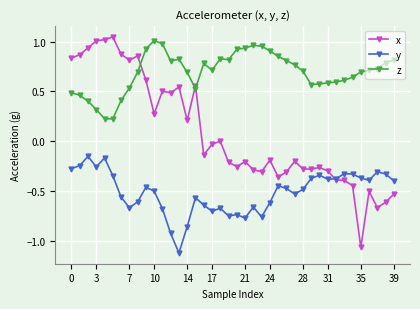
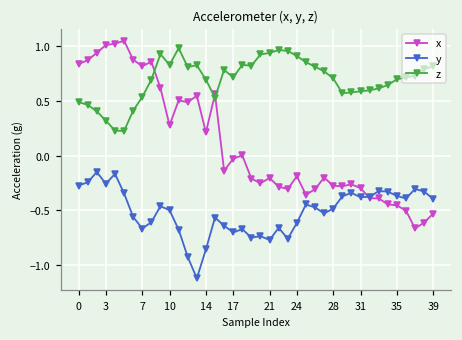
z, 10: 1.0 -> 0.8
x, 35: -1.1 -> -0.5
